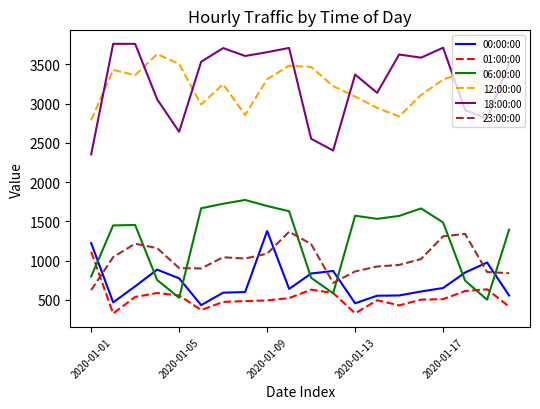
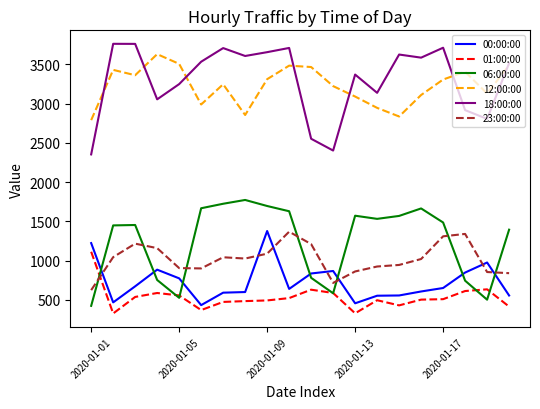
06:00:00, 2020-01-01: 800 -> 400
18:00:00, 2020-01-05: 2600 -> 3200
